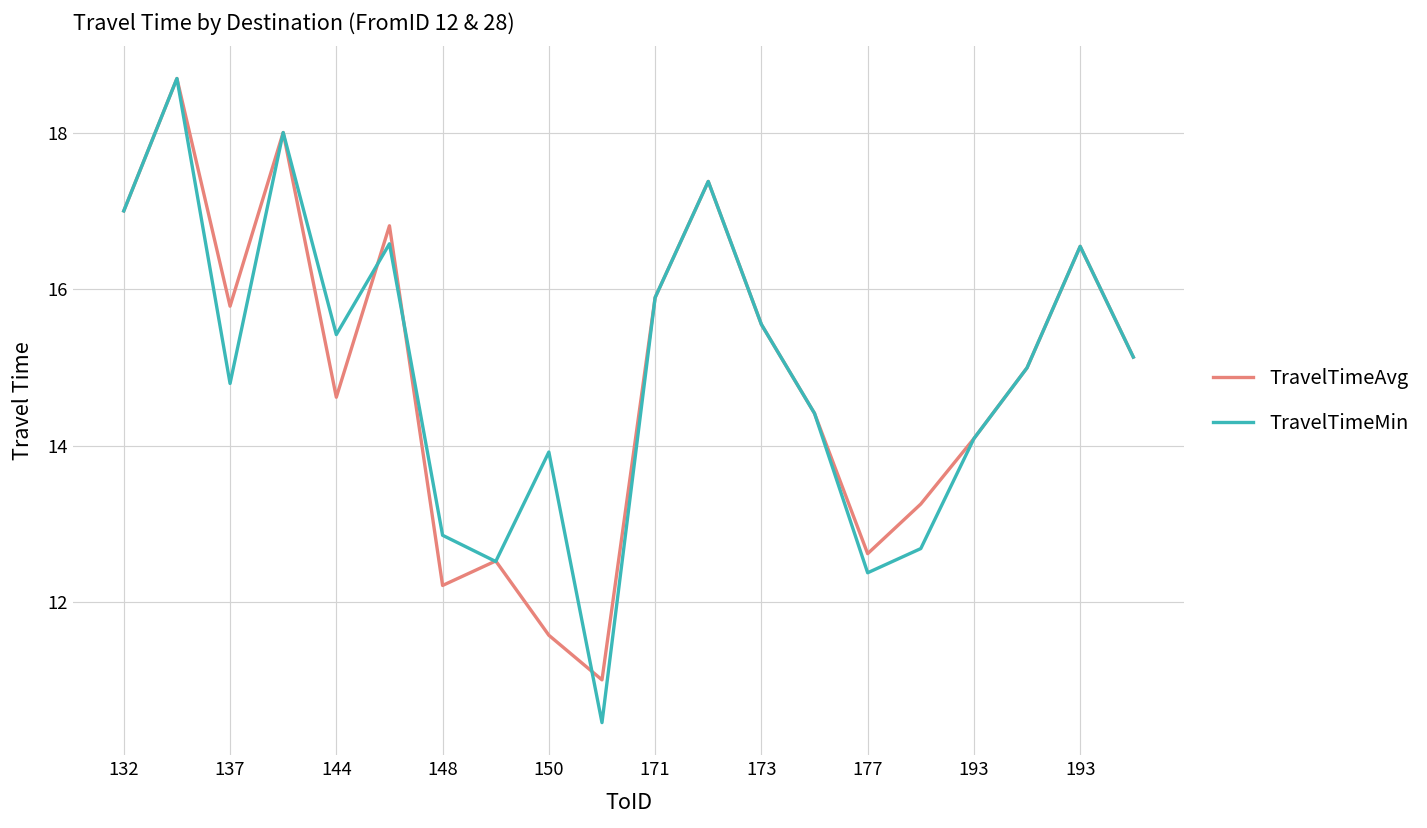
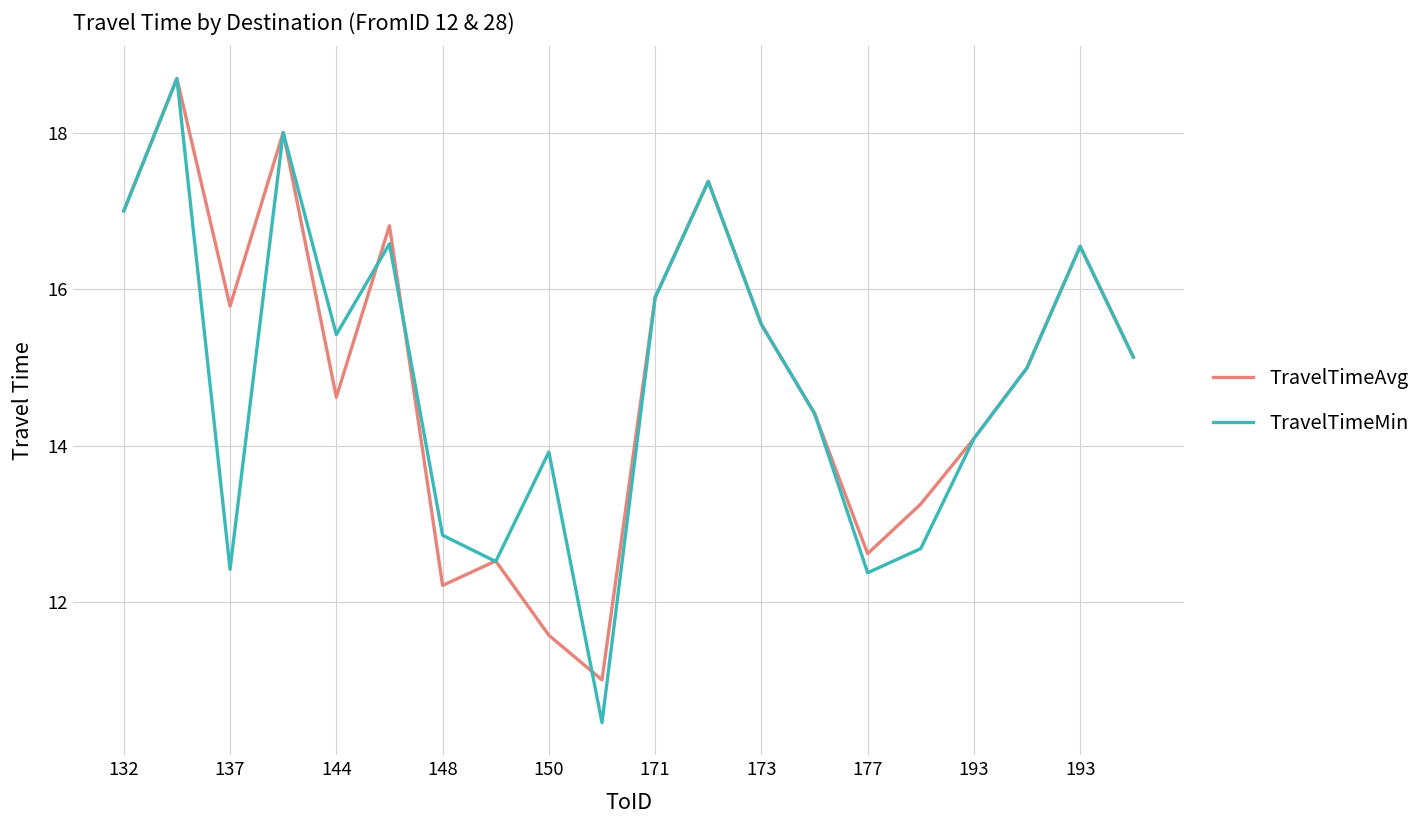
TravelTimeMin, 137: 14.8 -> 12.4
